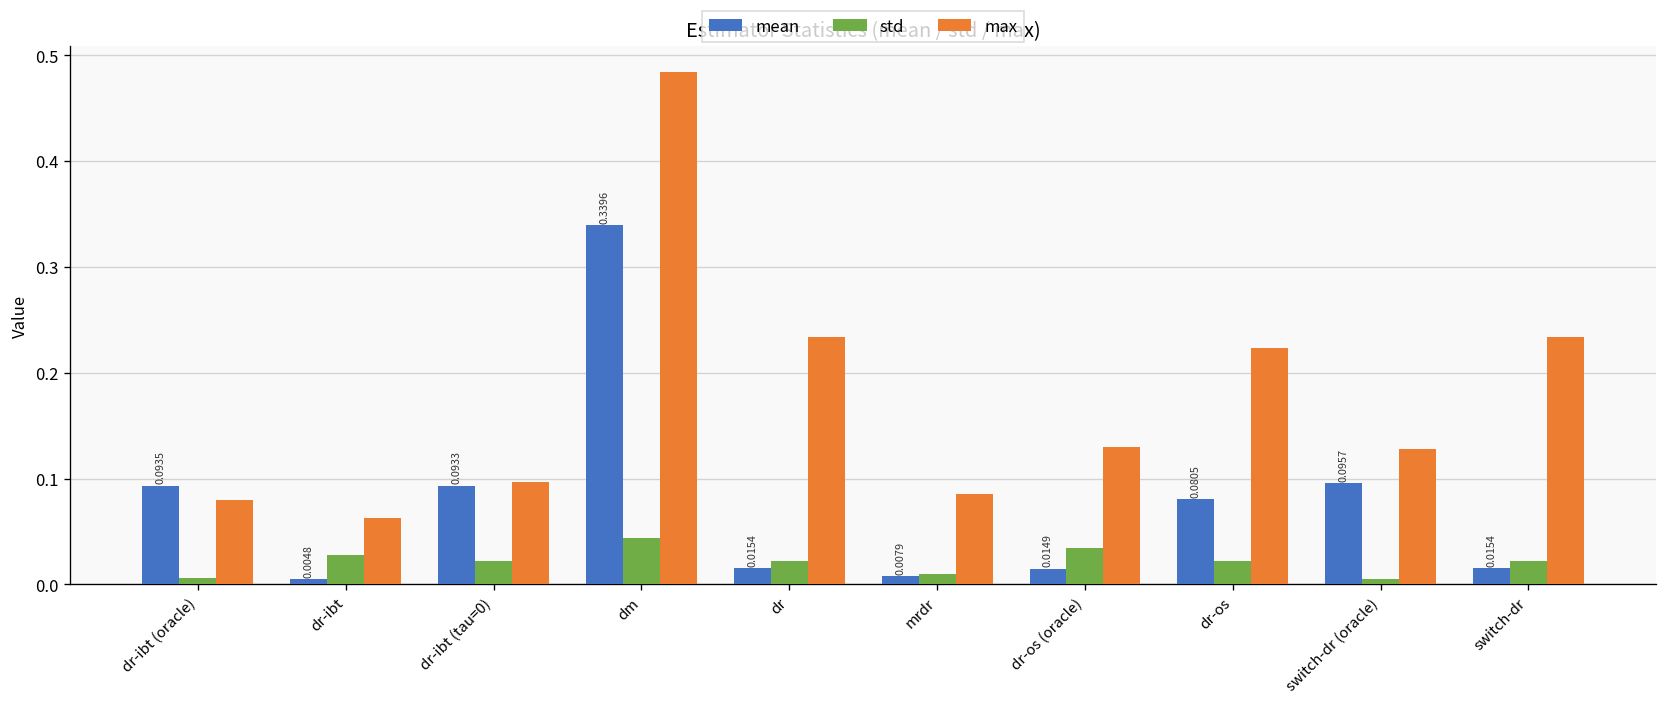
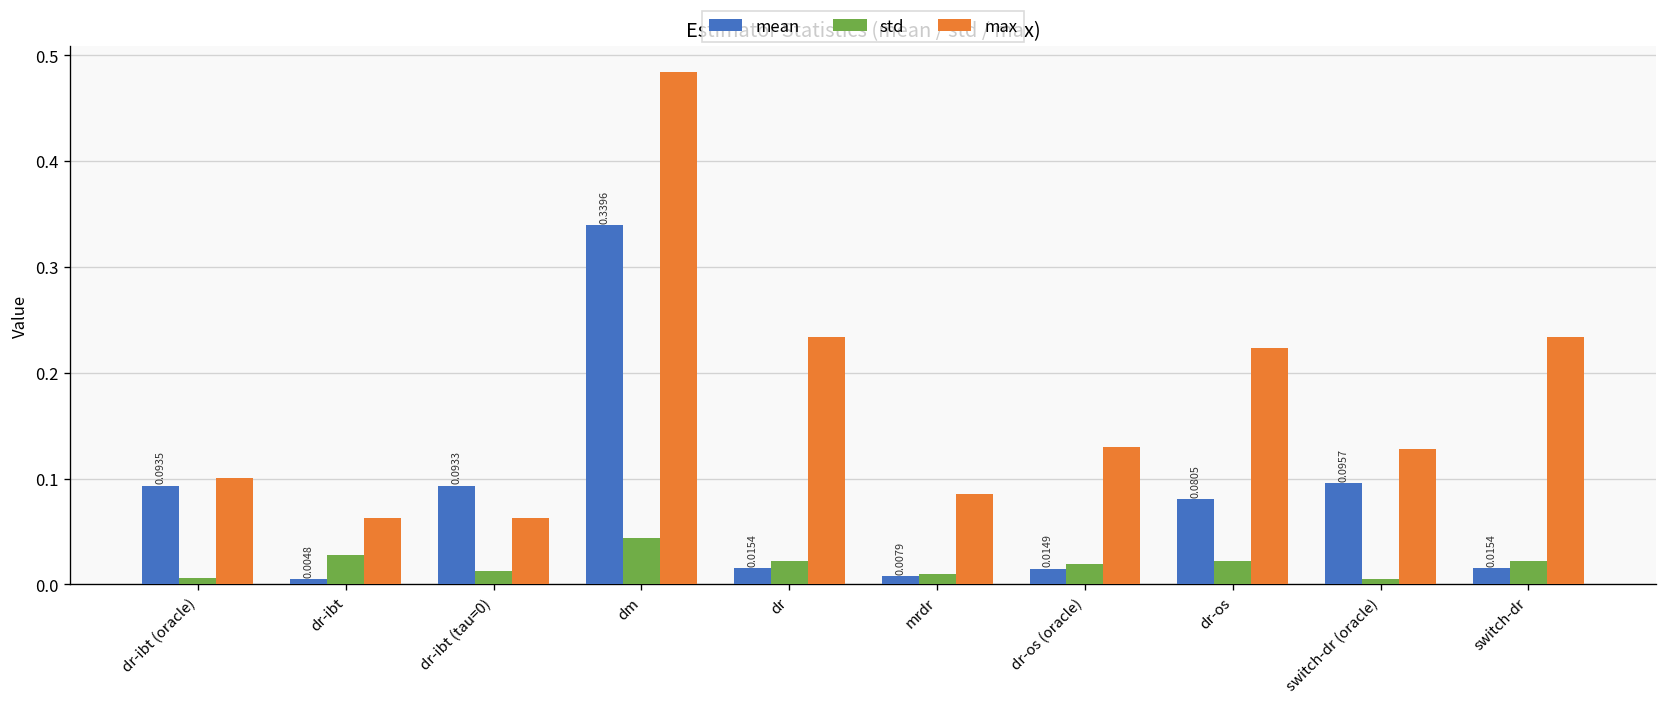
max, dr-ibt (oracle): 0.08 -> 0.10
std, dr-ibt (tau=0): 0.02 -> 0.01
max, dr-ibt (tau=0): 0.10 -> 0.06
std, dr-os (oracle): 0.03 -> 0.02
